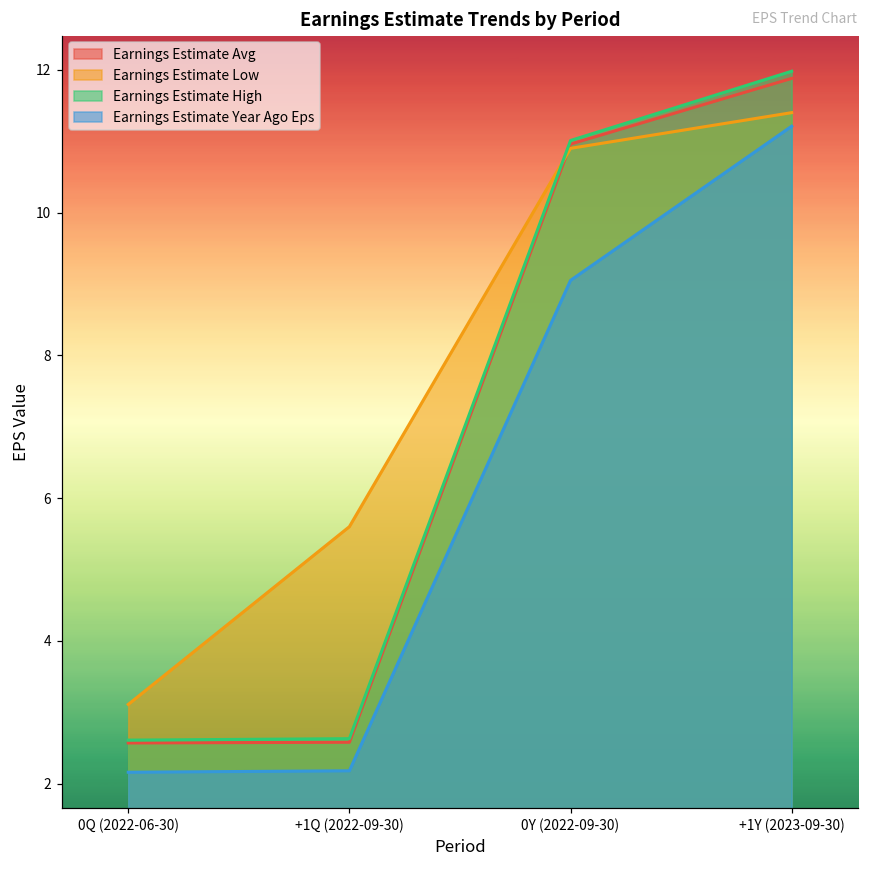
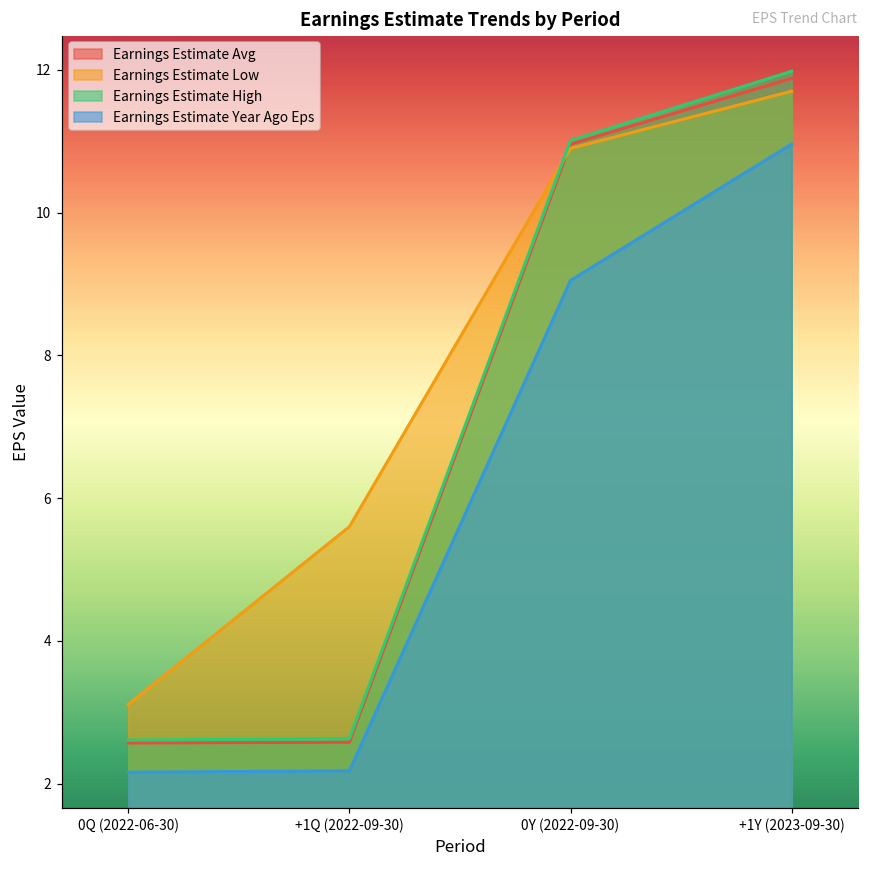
Earnings Estimate Low, +1Y (2023-09-30): 11.4 -> 11.7
Earnings Estimate Year Ago Eps, +1Y (2023-09-30): 11.2 -> 11.0
